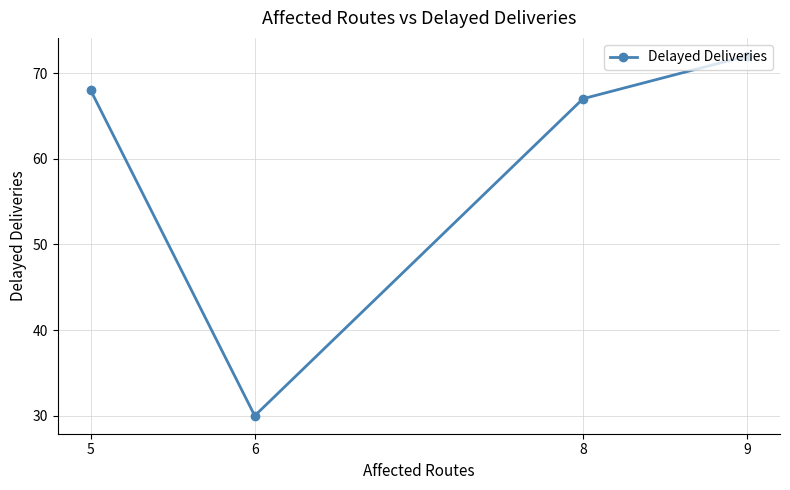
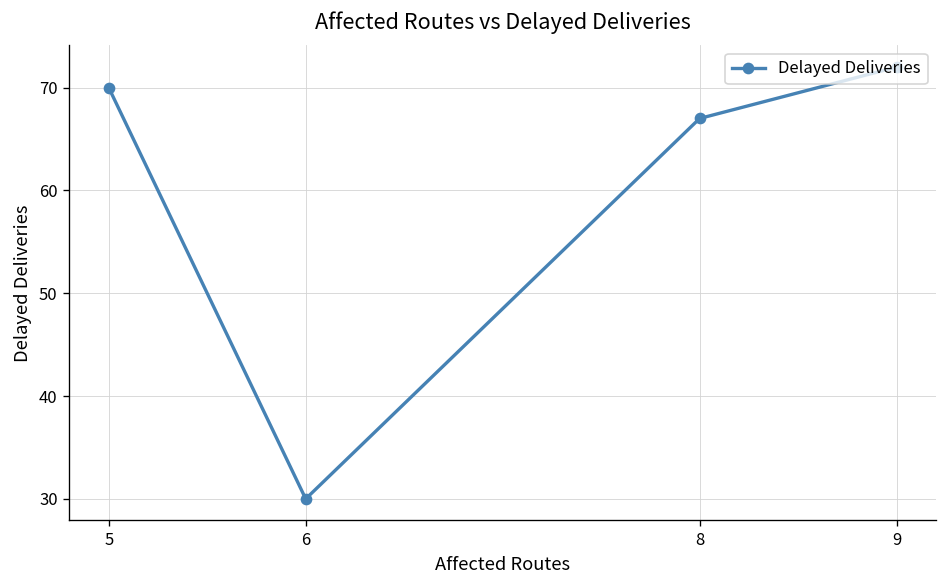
5: 68 -> 70
